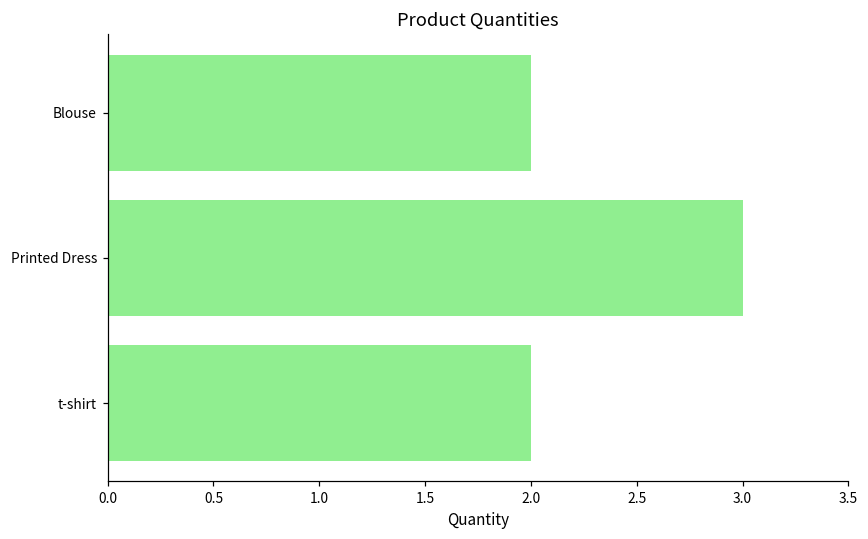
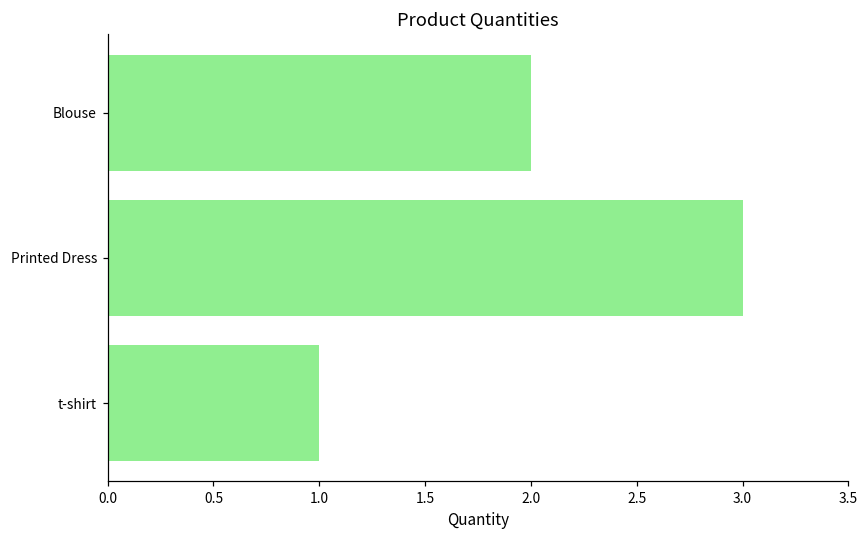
t-shirt: 2 -> 1
